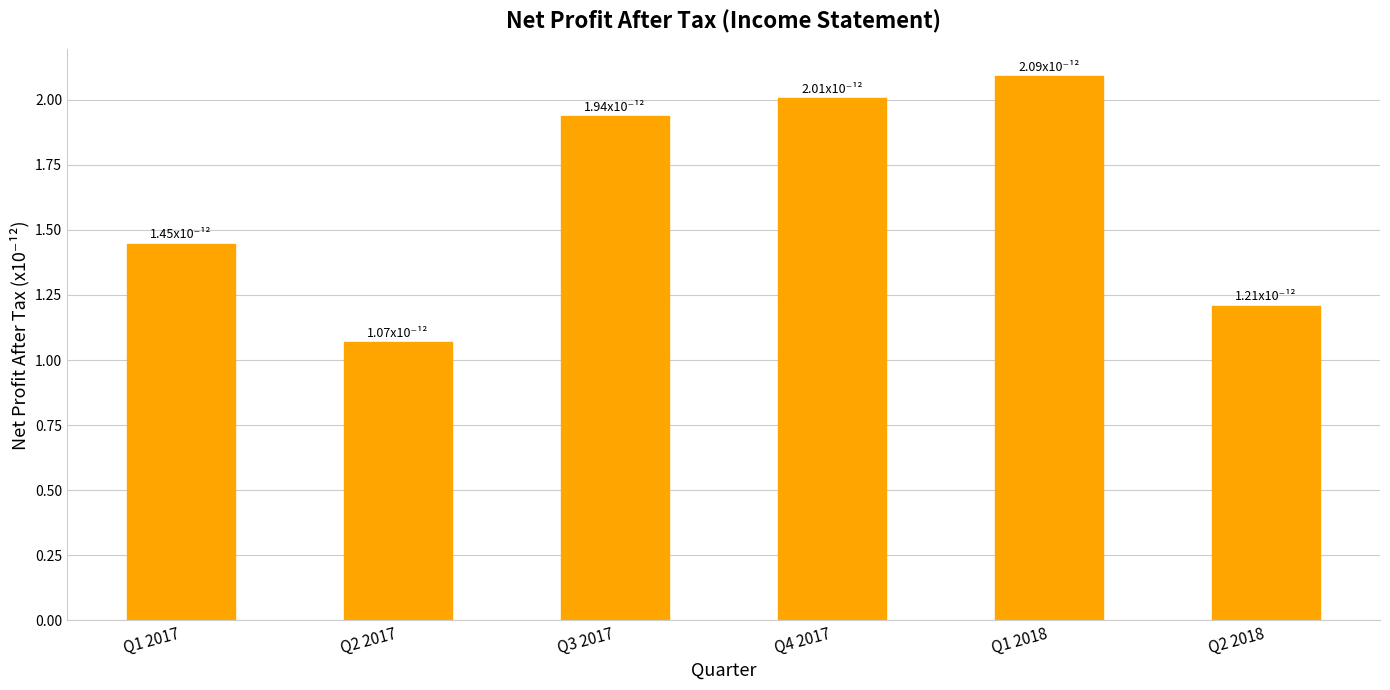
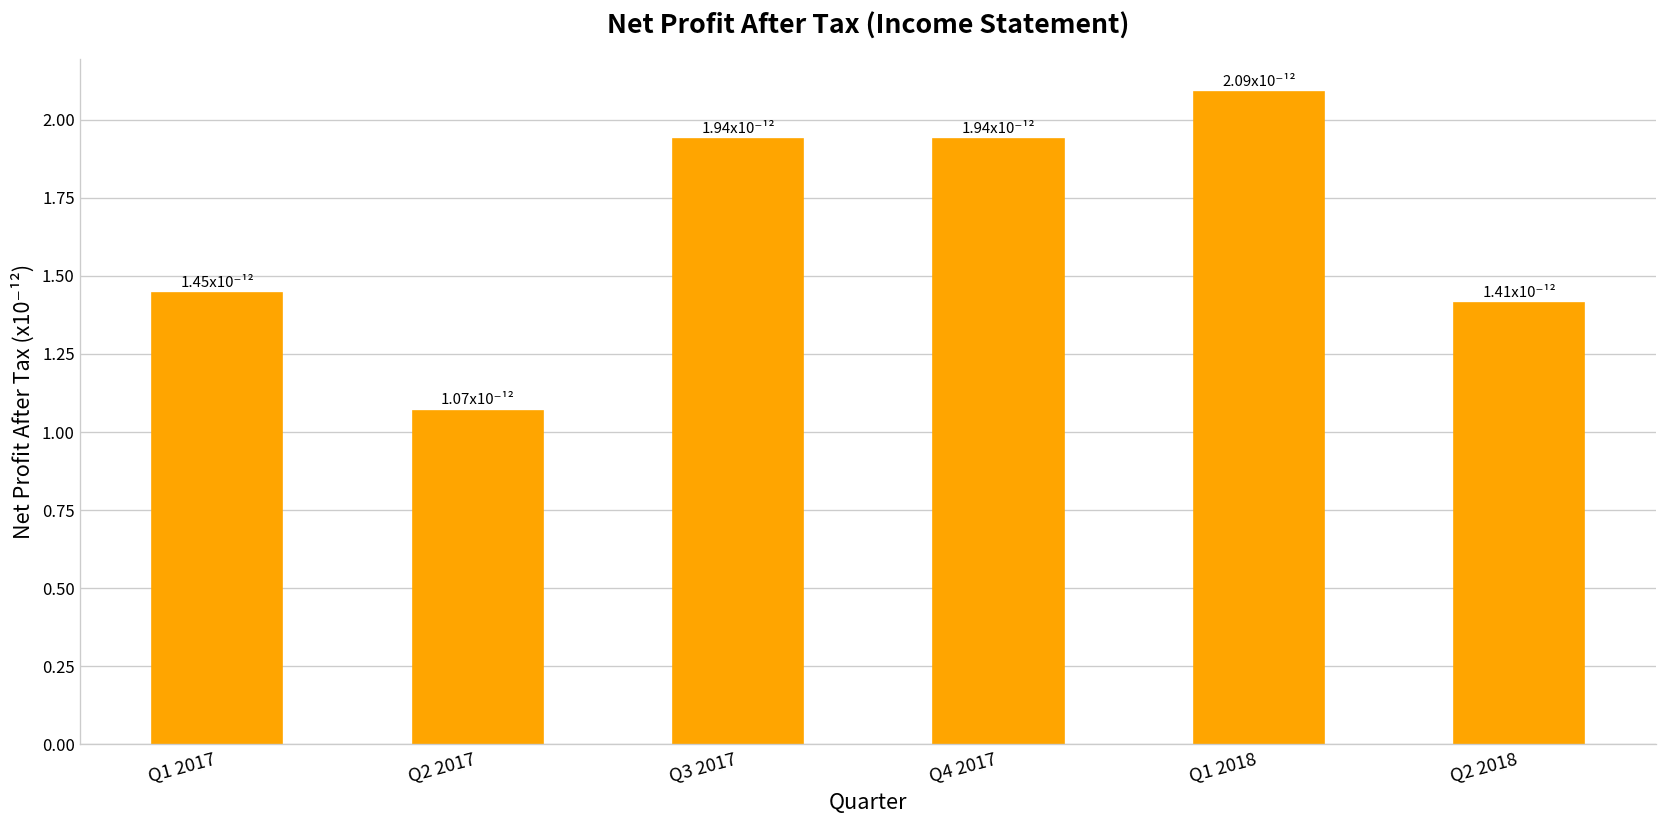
Q4 2017: 2.01x10⁻¹² -> 1.94x10⁻¹²
Q2 2018: 1.21x10⁻¹² -> 1.41x10⁻¹²
